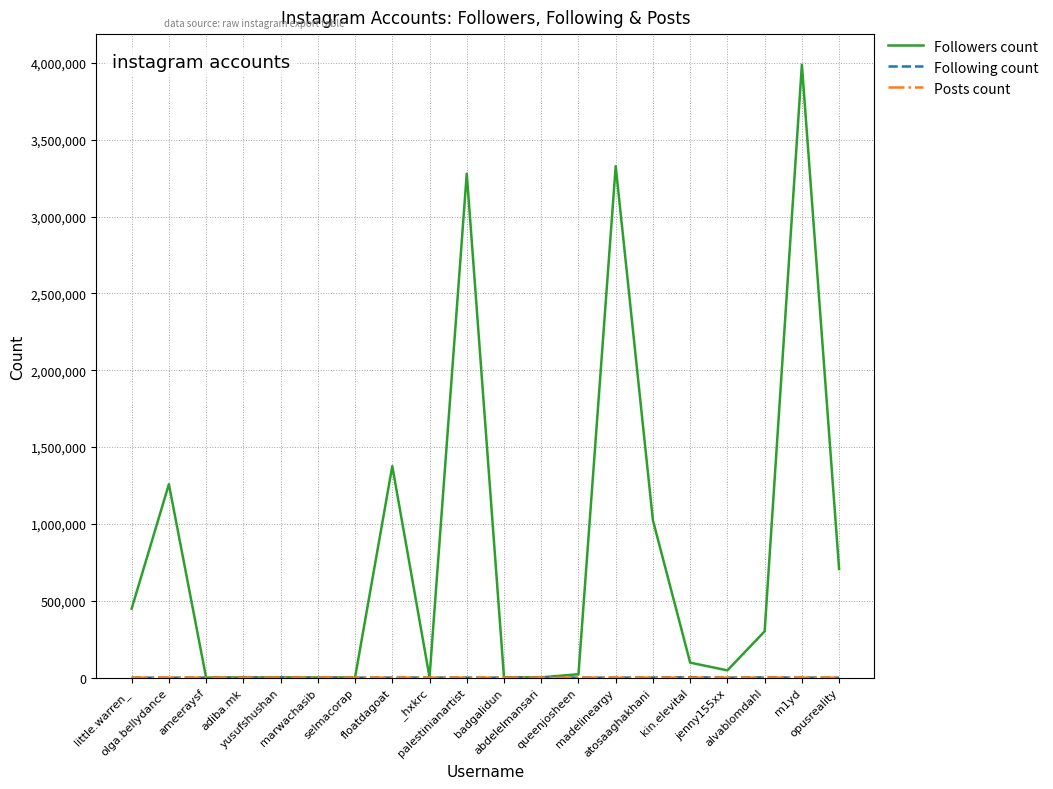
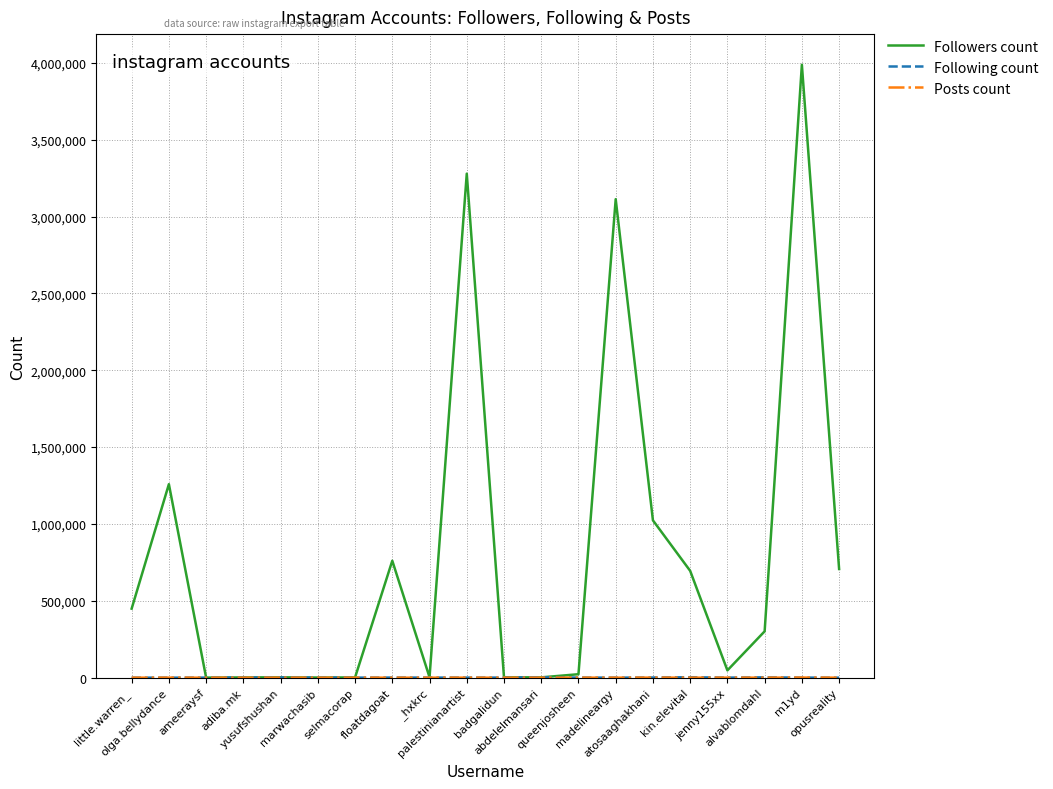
Followers count, floatdagoat: 1,380,000 -> 760,000
Followers count, madelineargy: 3,330,000 -> 3,110,000
Followers count, kin.elevital: 100,000 -> 690,000
